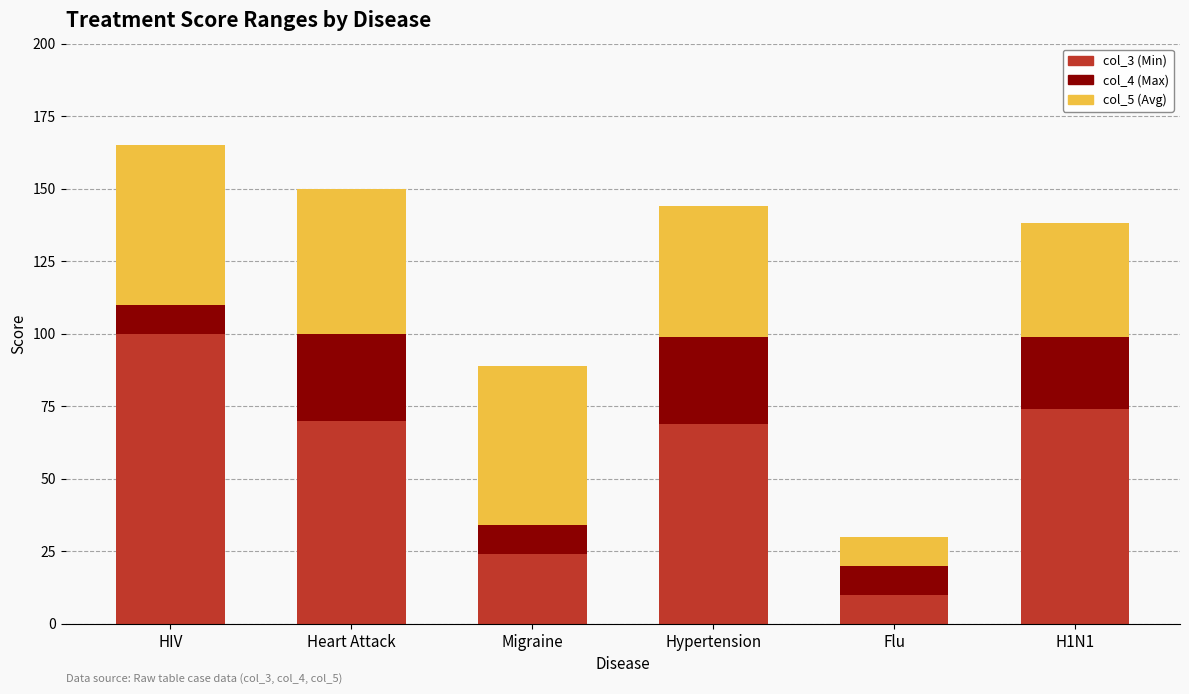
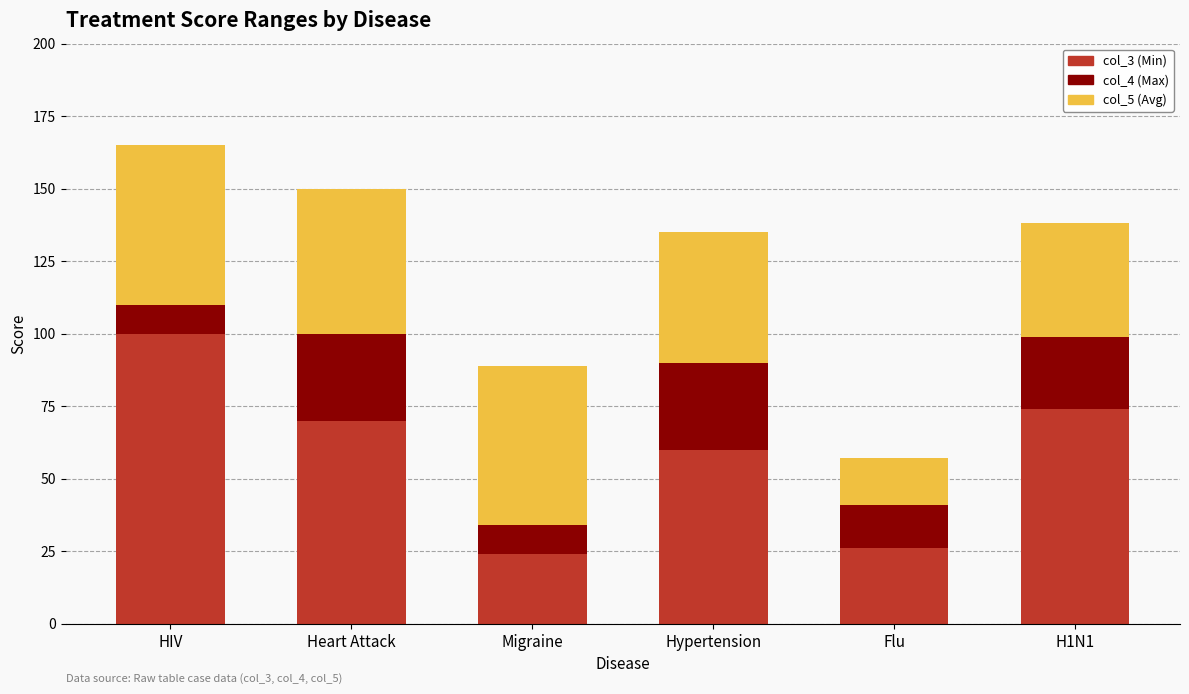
col_3 (Min), Hypertension: 69 -> 60
col_3 (Min), Flu: 10 -> 26
col_4 (Max), Flu: 10 -> 15
col_5 (Avg), Flu: 10 -> 16
